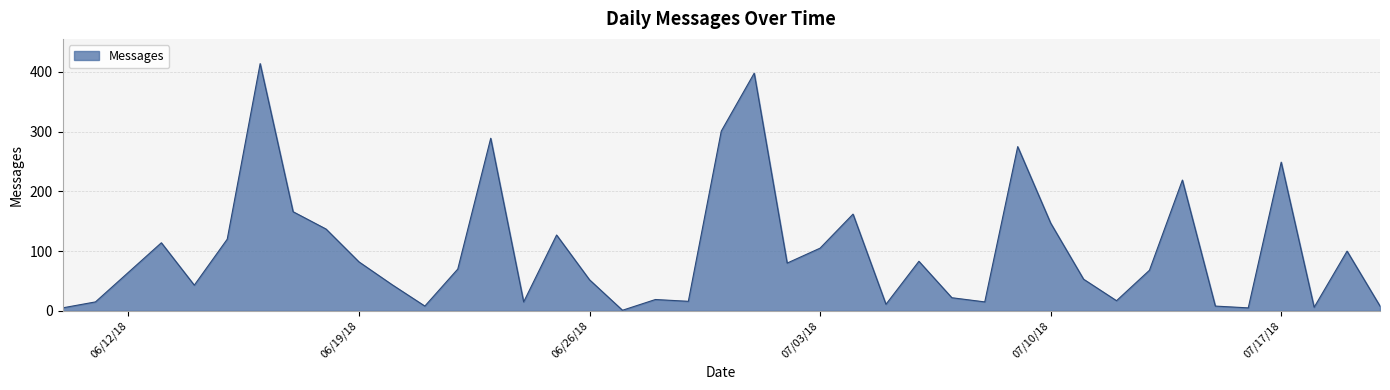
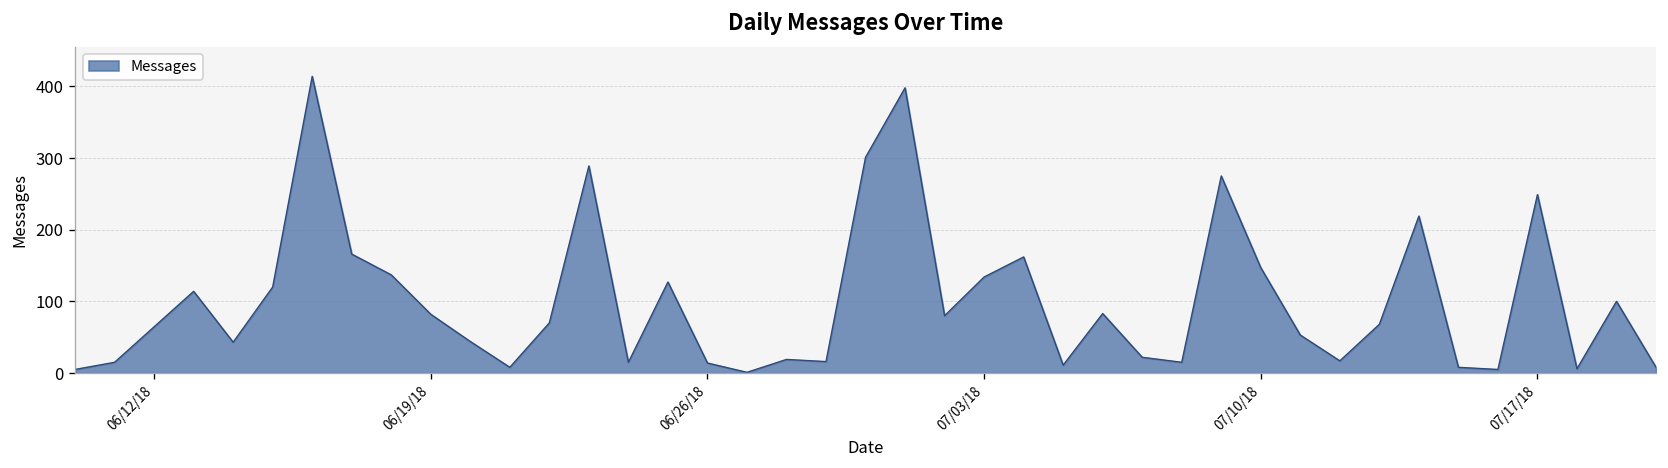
06/26/18: 50 -> 10
07/03/18: 110 -> 130
